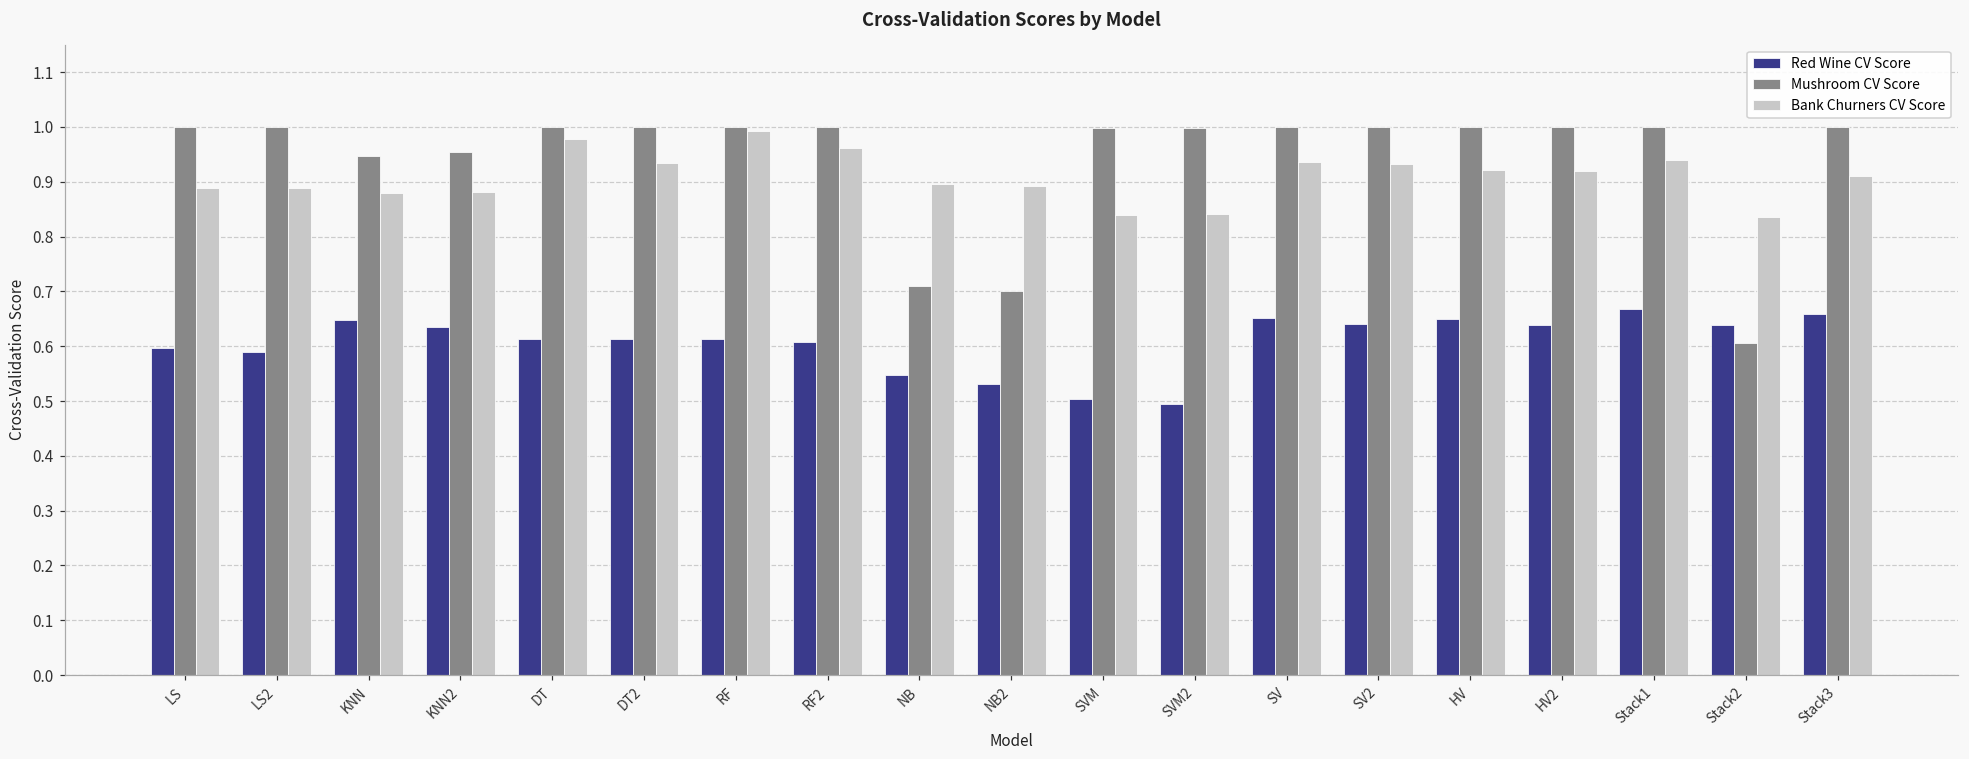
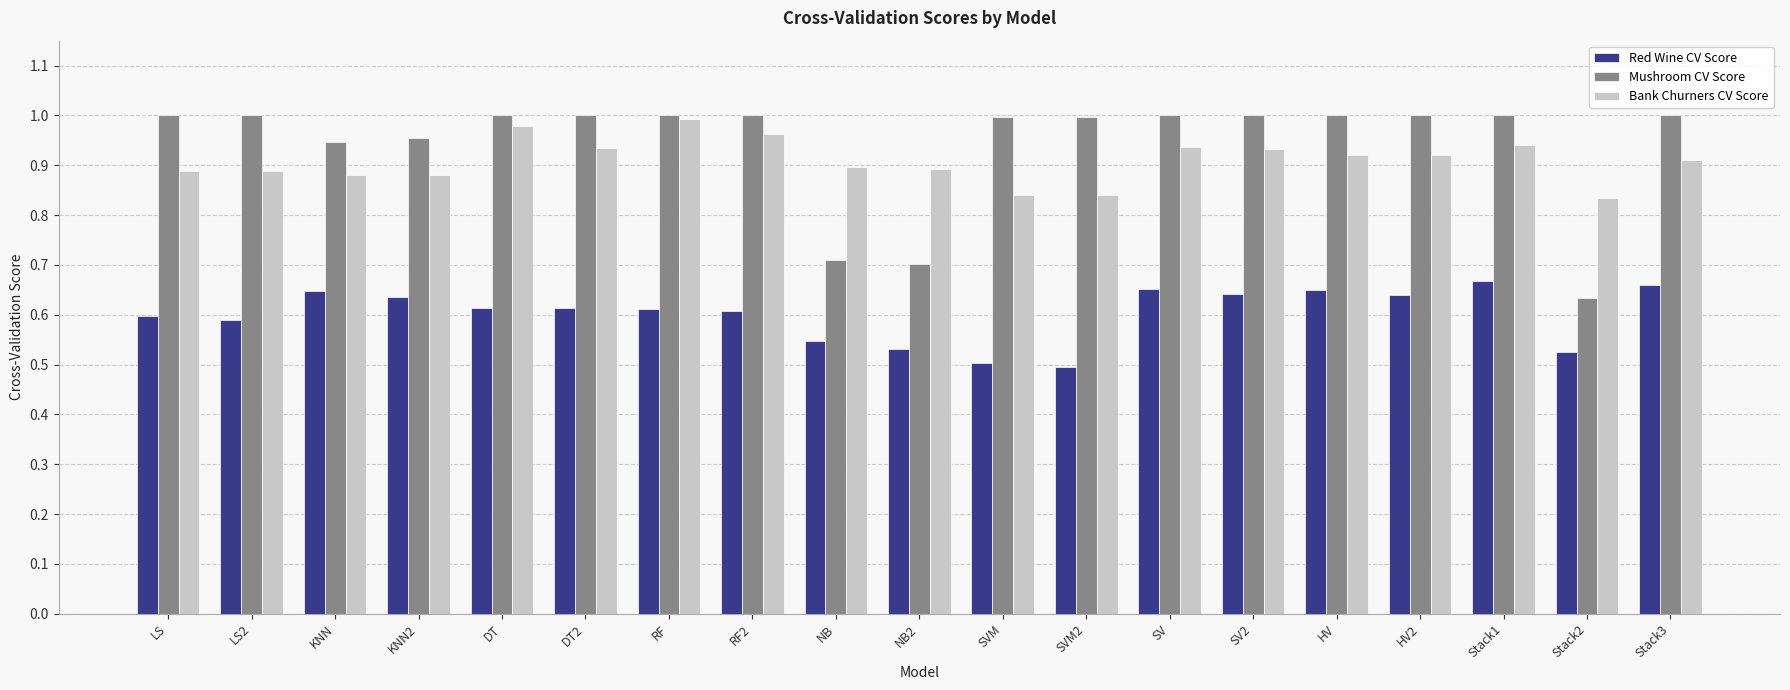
Red Wine CV Score, Stack2: 0.64 -> 0.53
Mushroom CV Score, Stack2: 0.61 -> 0.63
